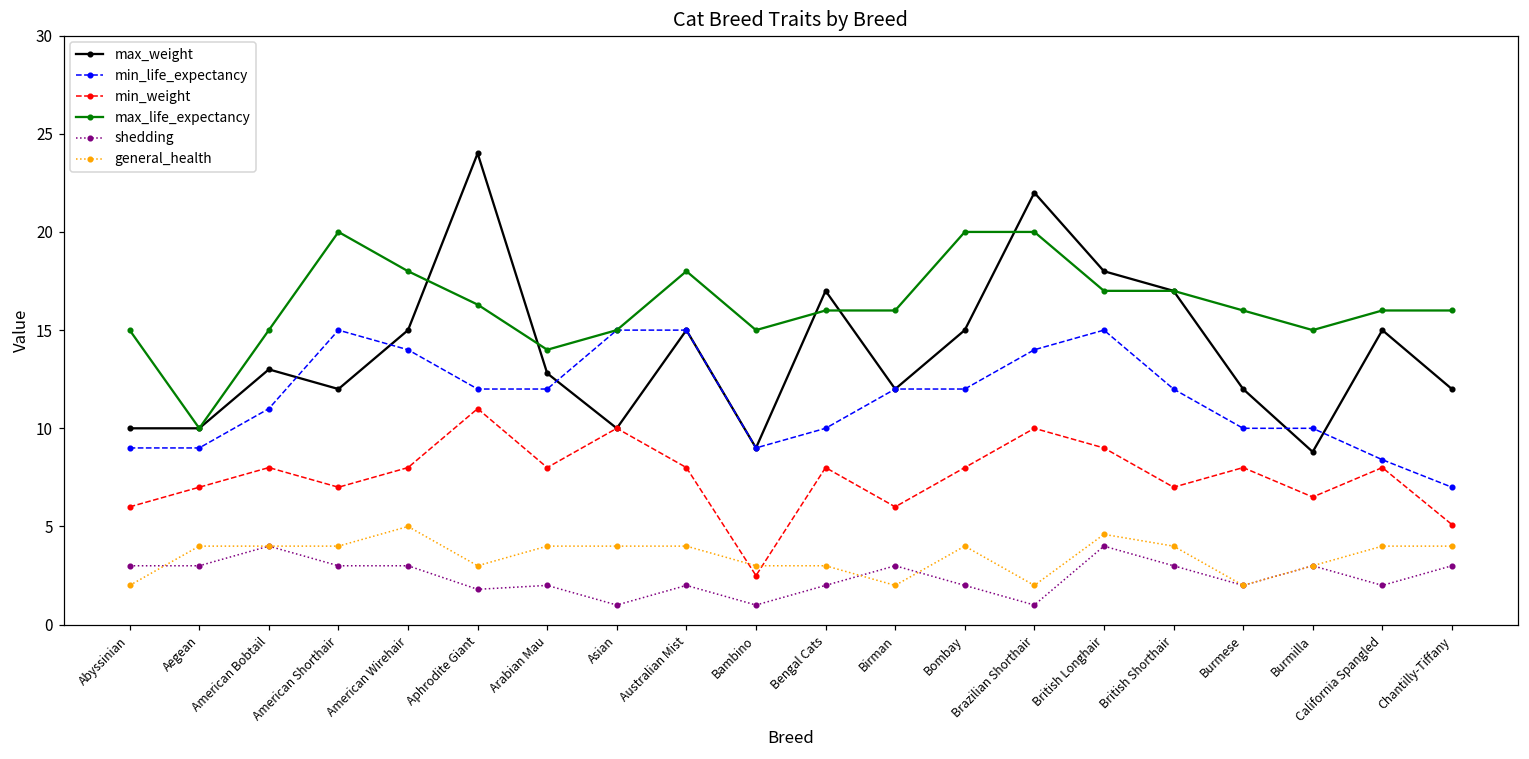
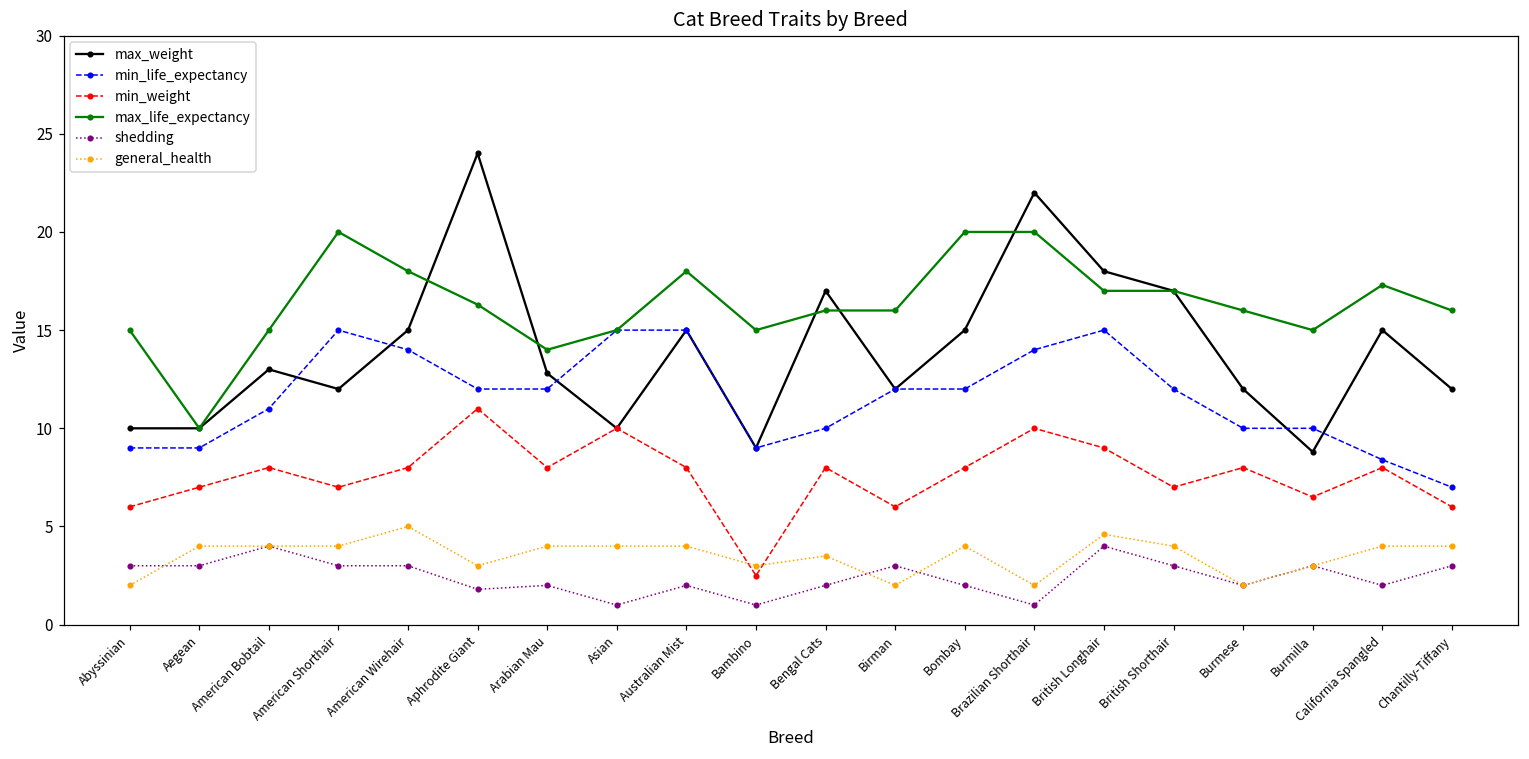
general_health, Bengal Cats: 3.0 -> 3.5
max_life_expectancy, California Spangled: 16.0 -> 17.3
min_weight, Chantilly-Tiffany: 5.1 -> 6.0
